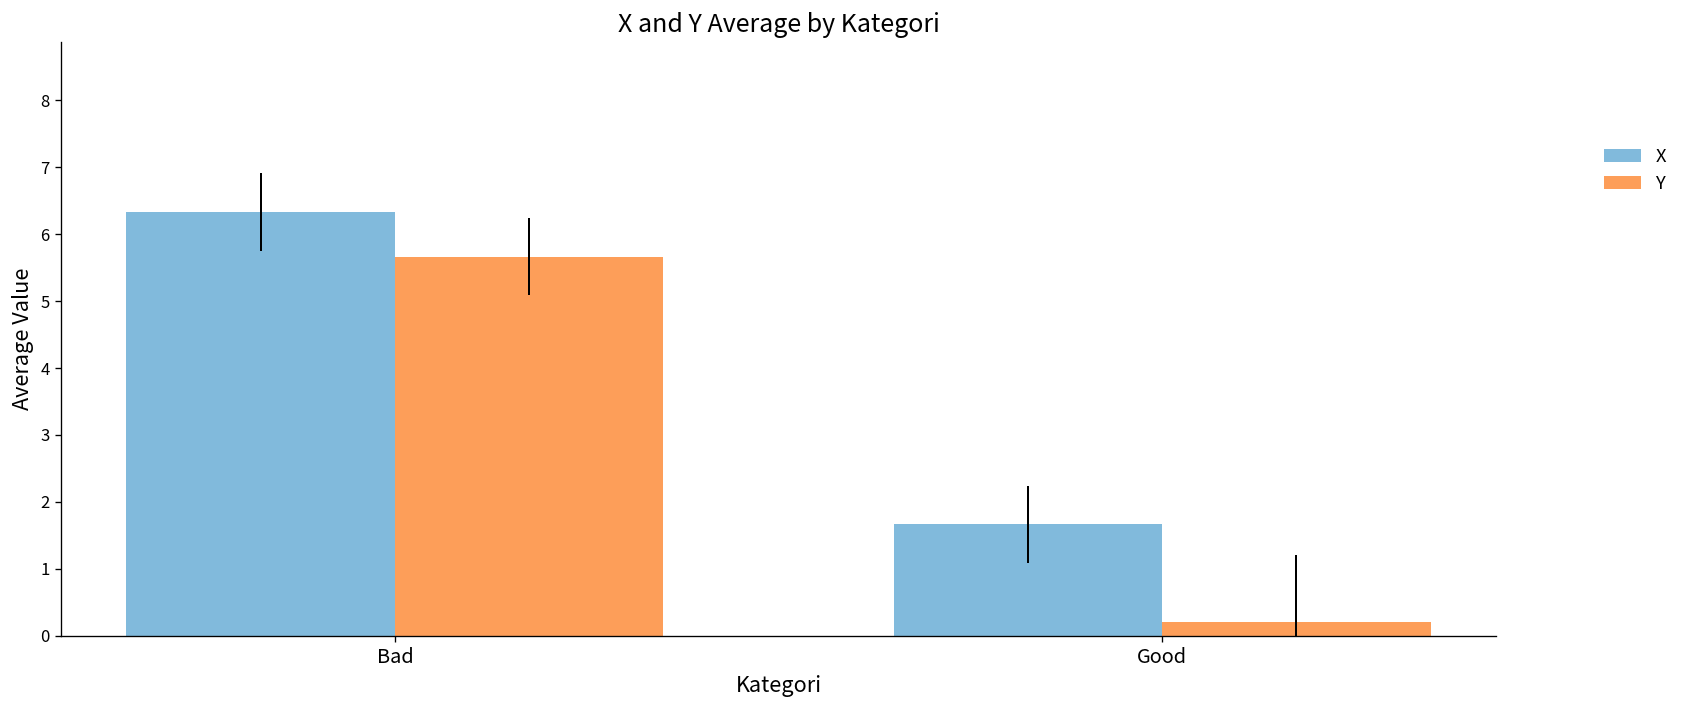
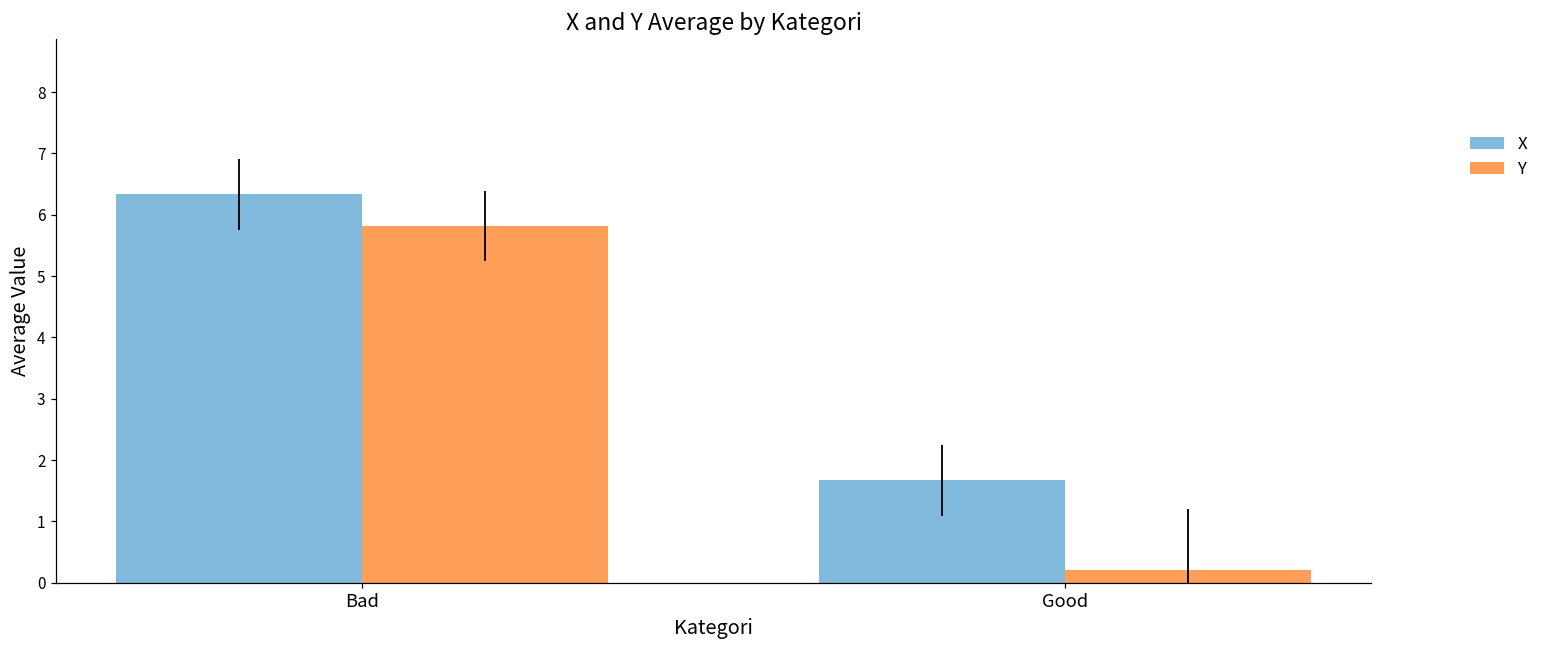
Y, Bad: 5.7 -> 5.8
